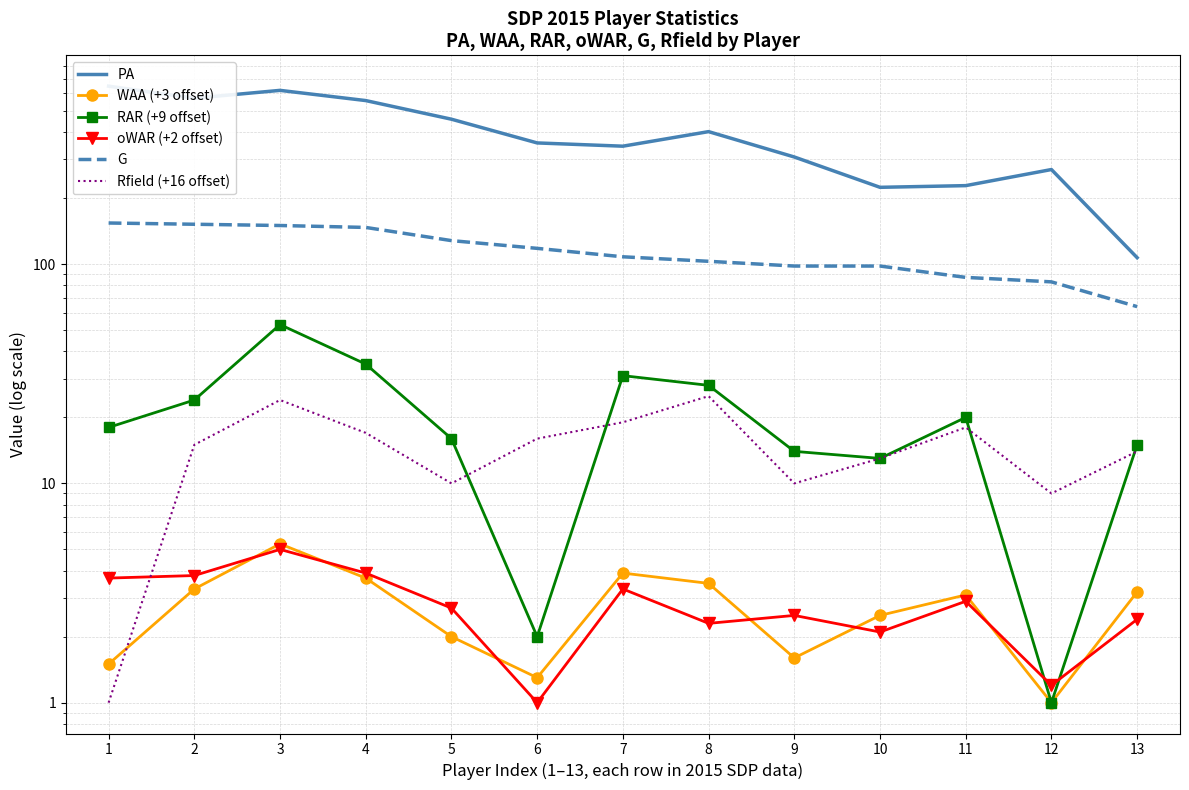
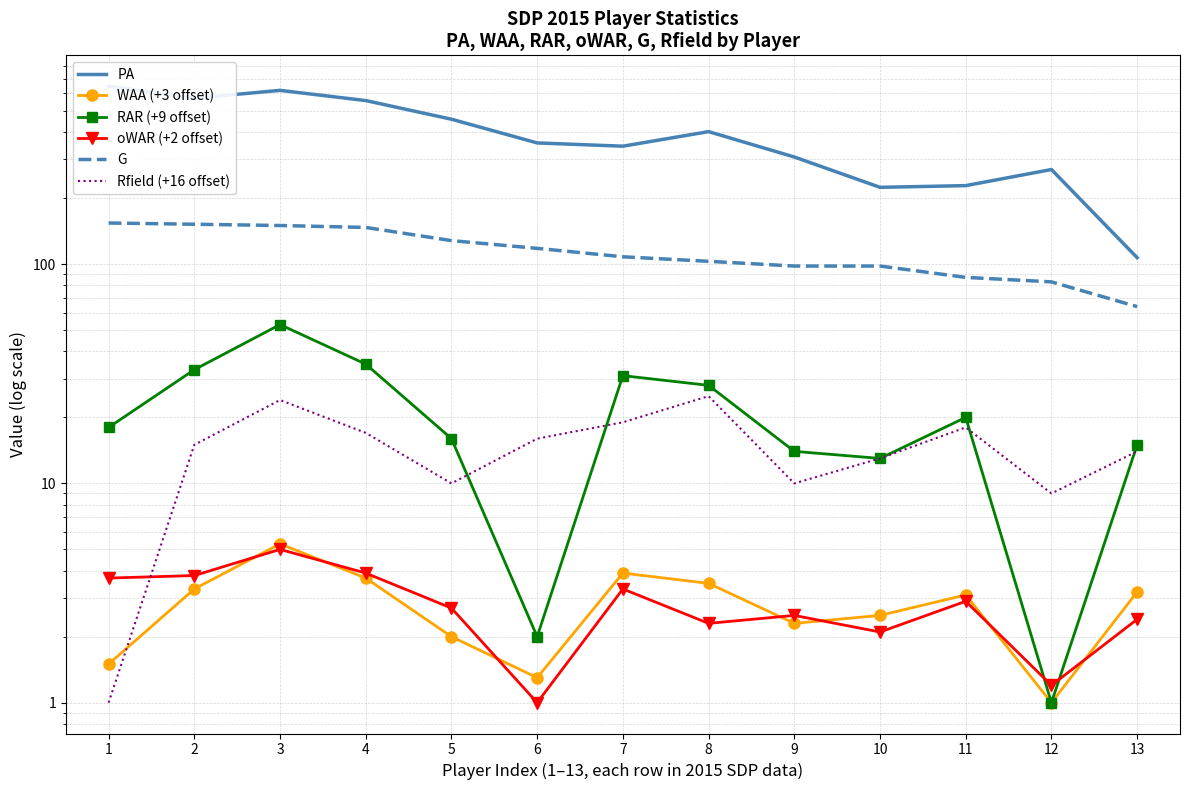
RAR (+9 offset), 2: 24 -> 33
WAA (+3 offset), 9: 1.6 -> 2.3
